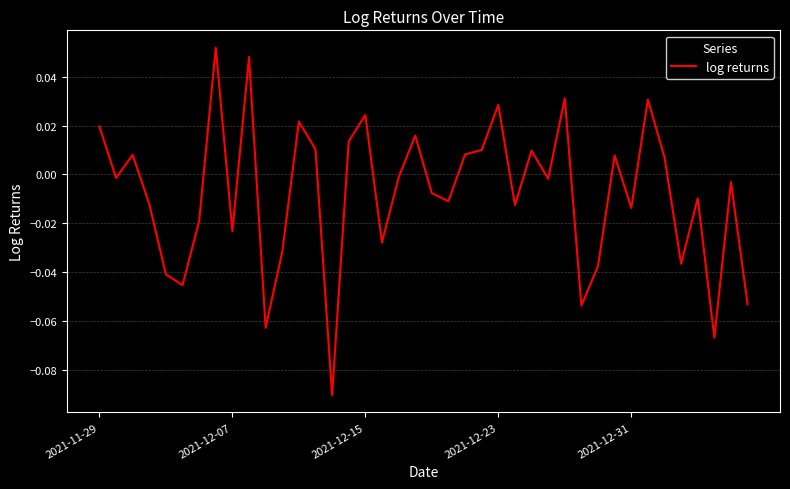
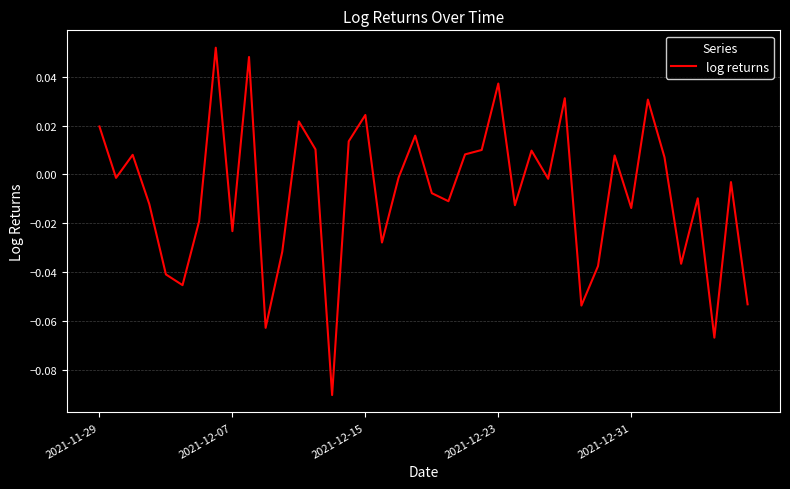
2021-12-23: 0.028 -> 0.037
